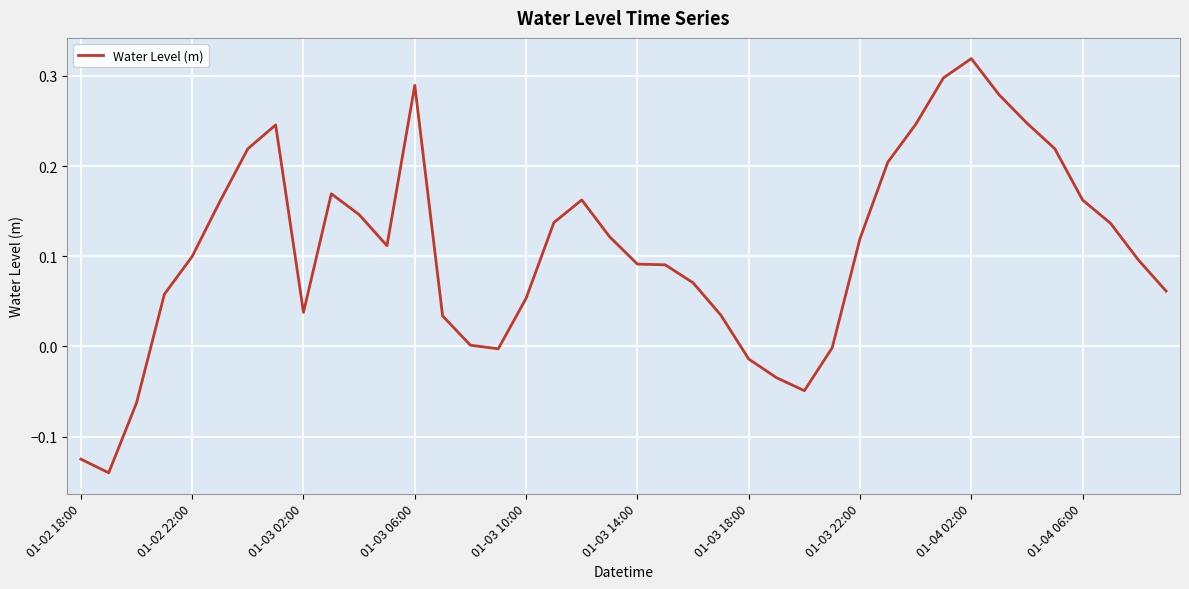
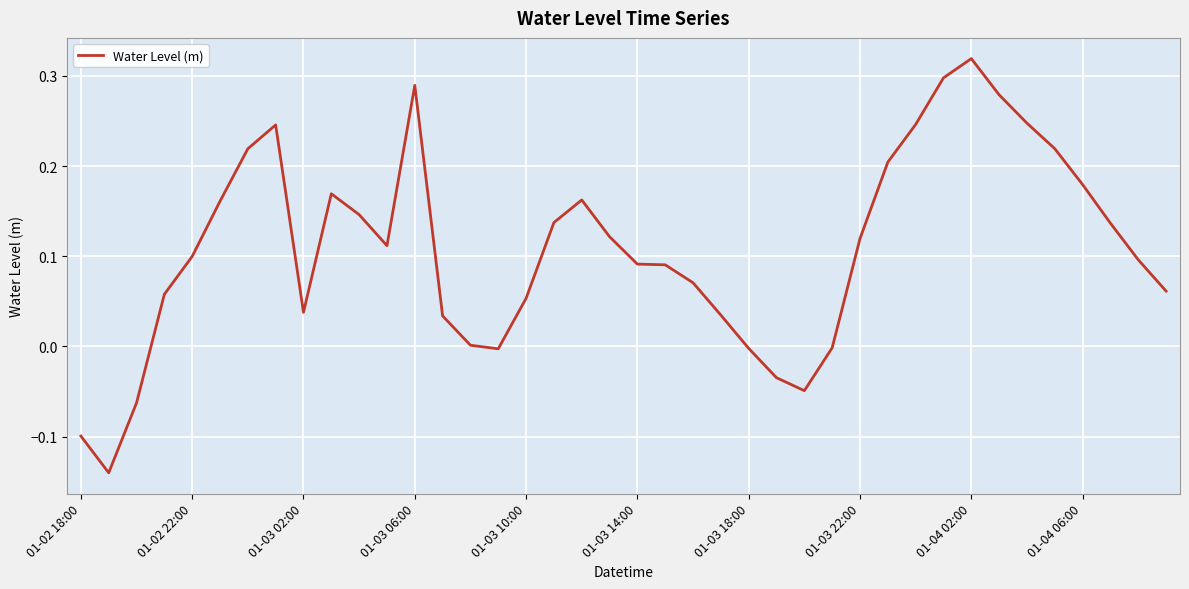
01-02 18:00: -0.12 -> -0.10
01-03 18:00: -0.01 -> 0.00
01-04 06:00: 0.16 -> 0.18
